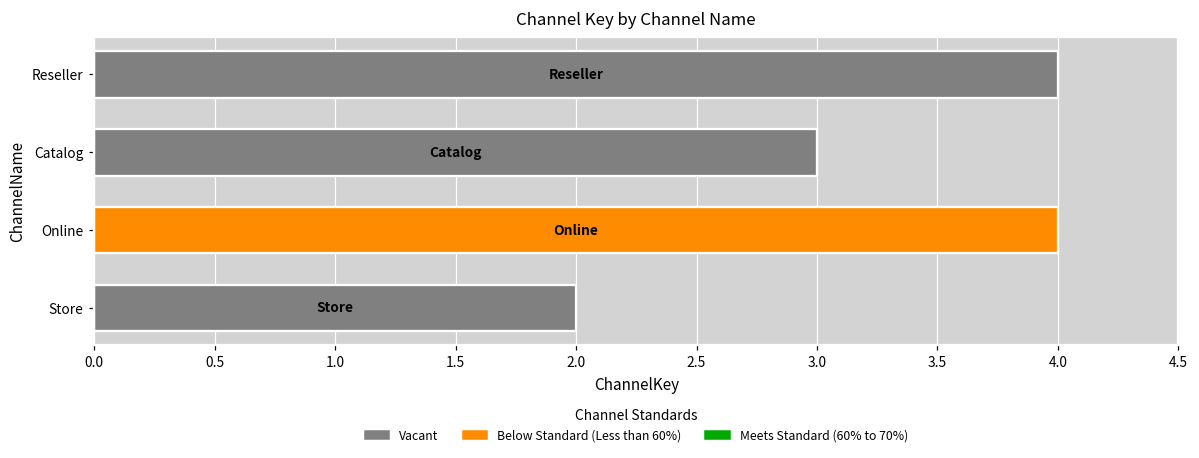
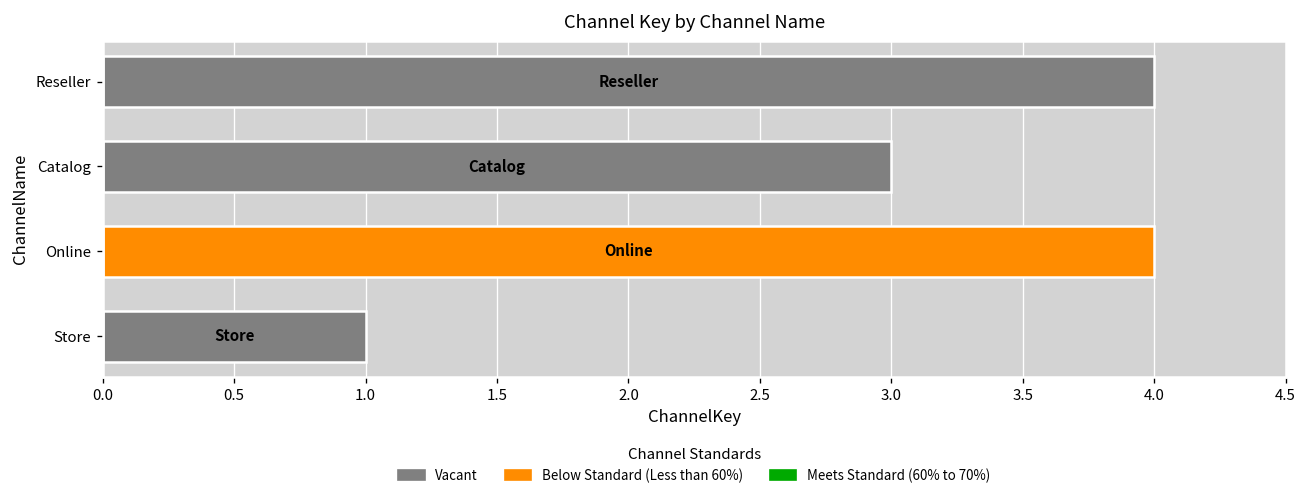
Store: 2 -> 1
